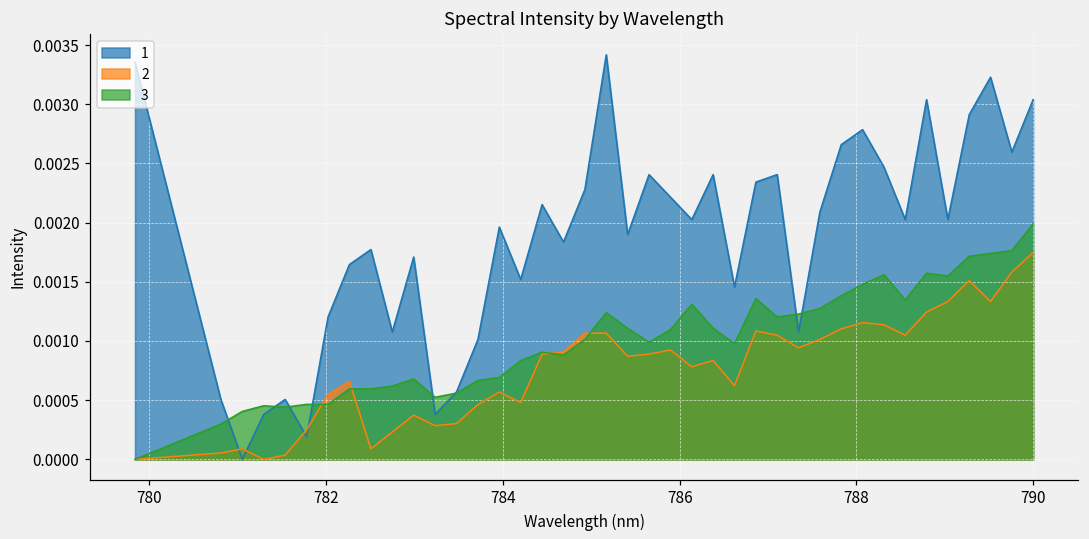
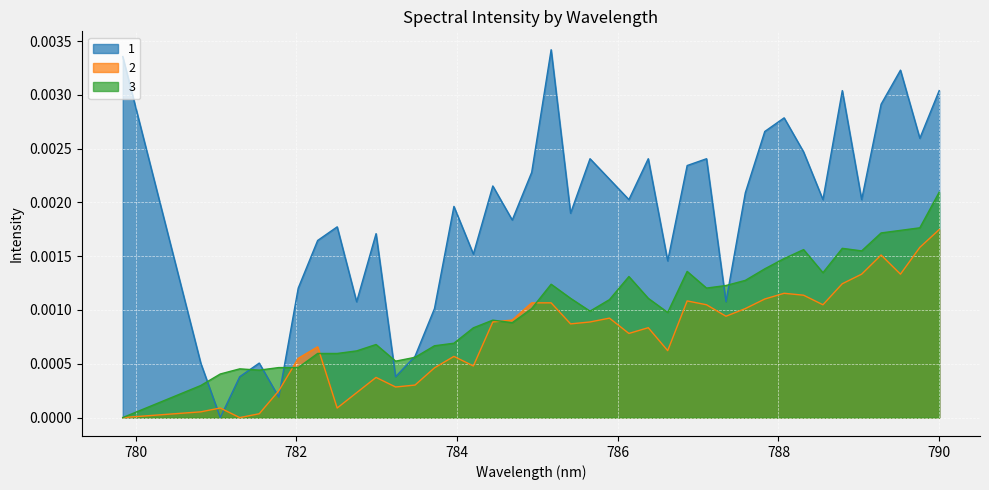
3, 790: 0.00199 -> 0.00209
